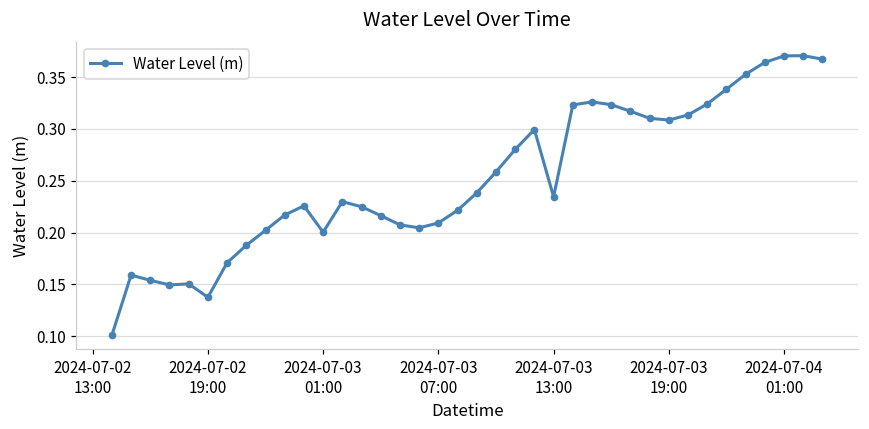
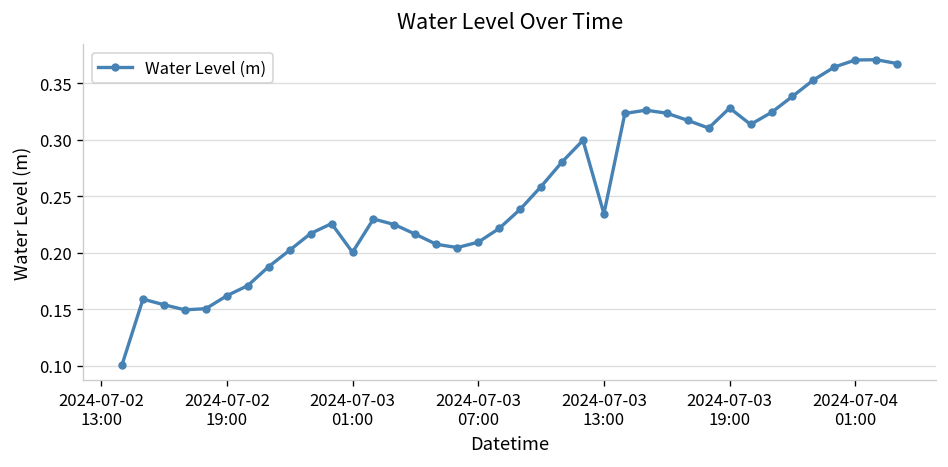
2024-07-02 19:00: 0.14 -> 0.16
2024-07-03 19:00: 0.31 -> 0.33
